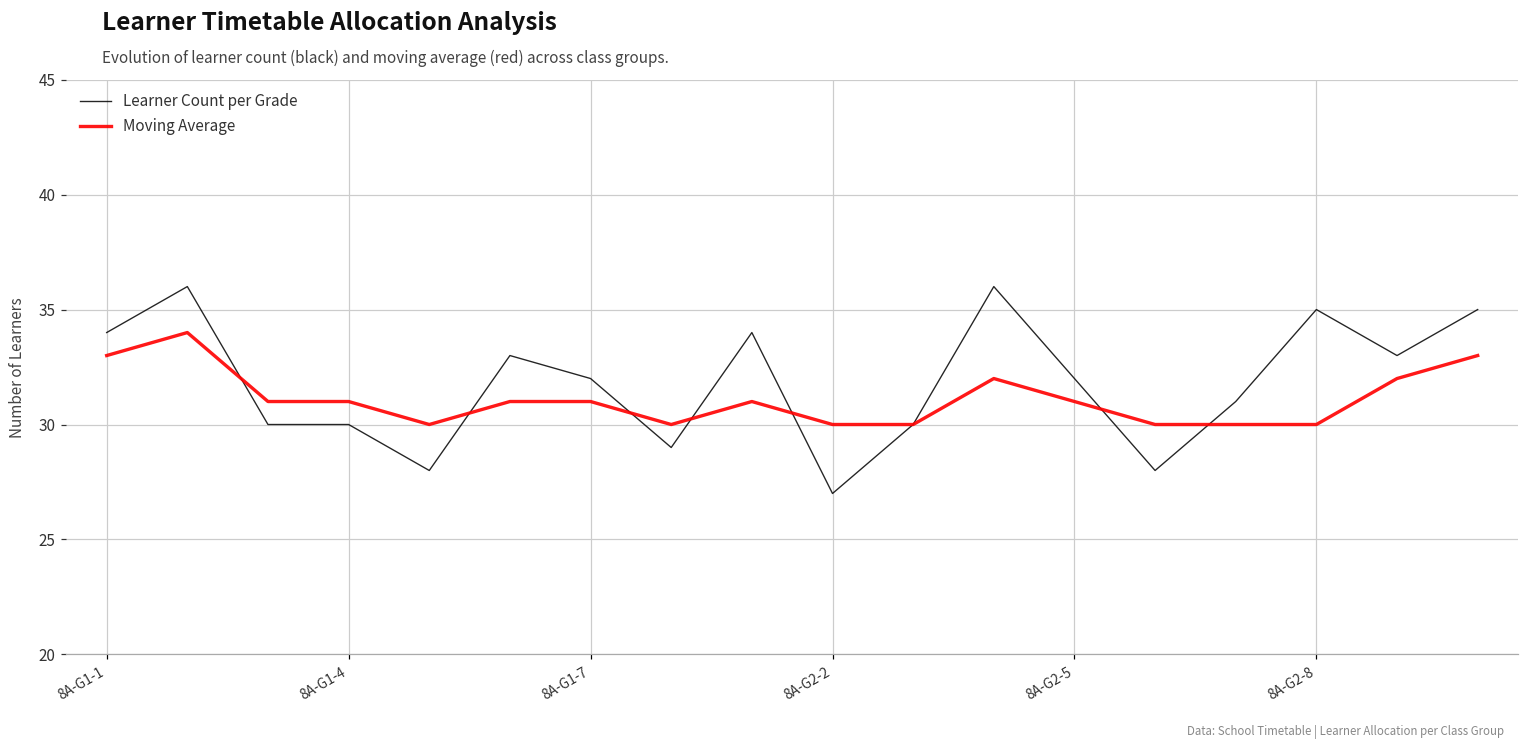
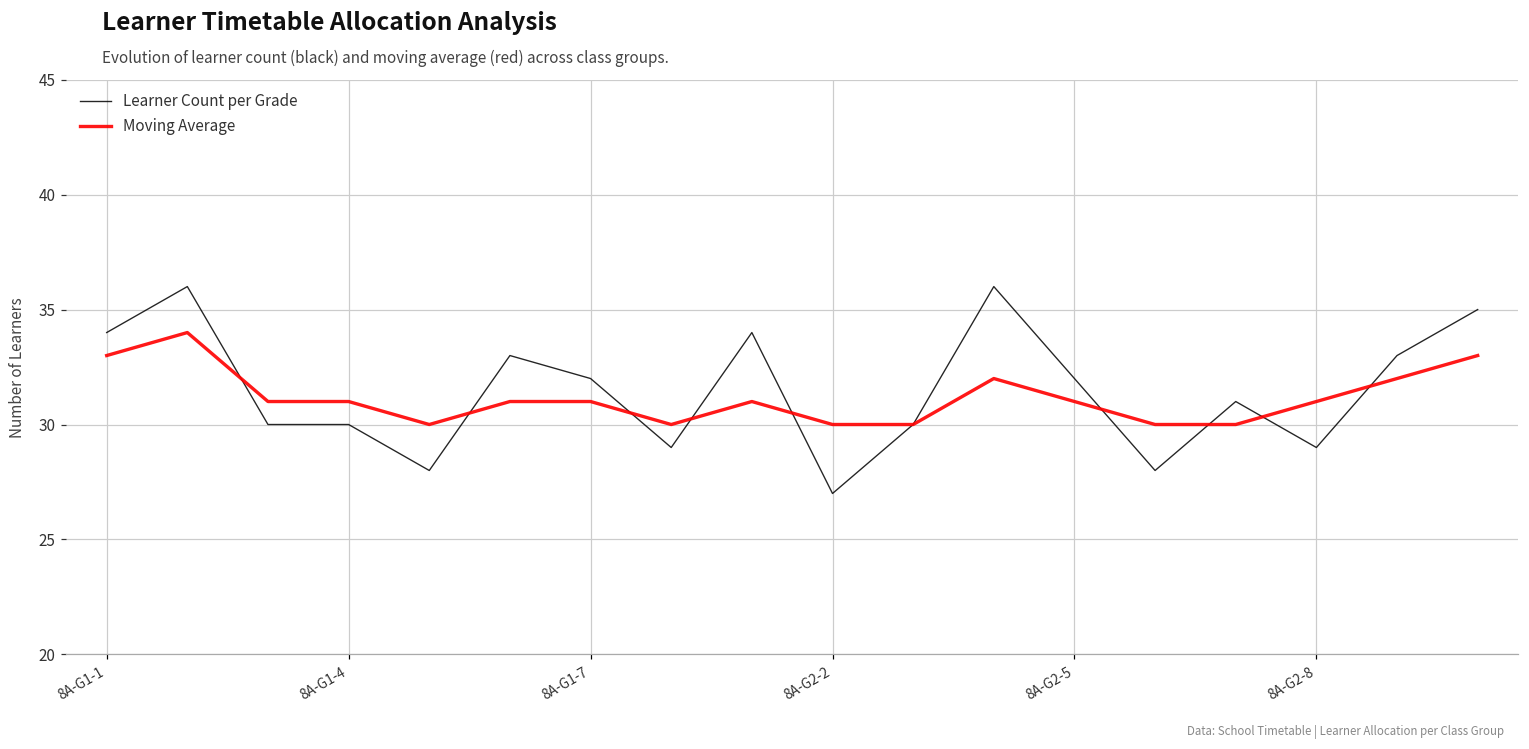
Learner Count per Grade, 8A-G2-8: 35 -> 29
Moving Average, 8A-G2-8: 30 -> 31
